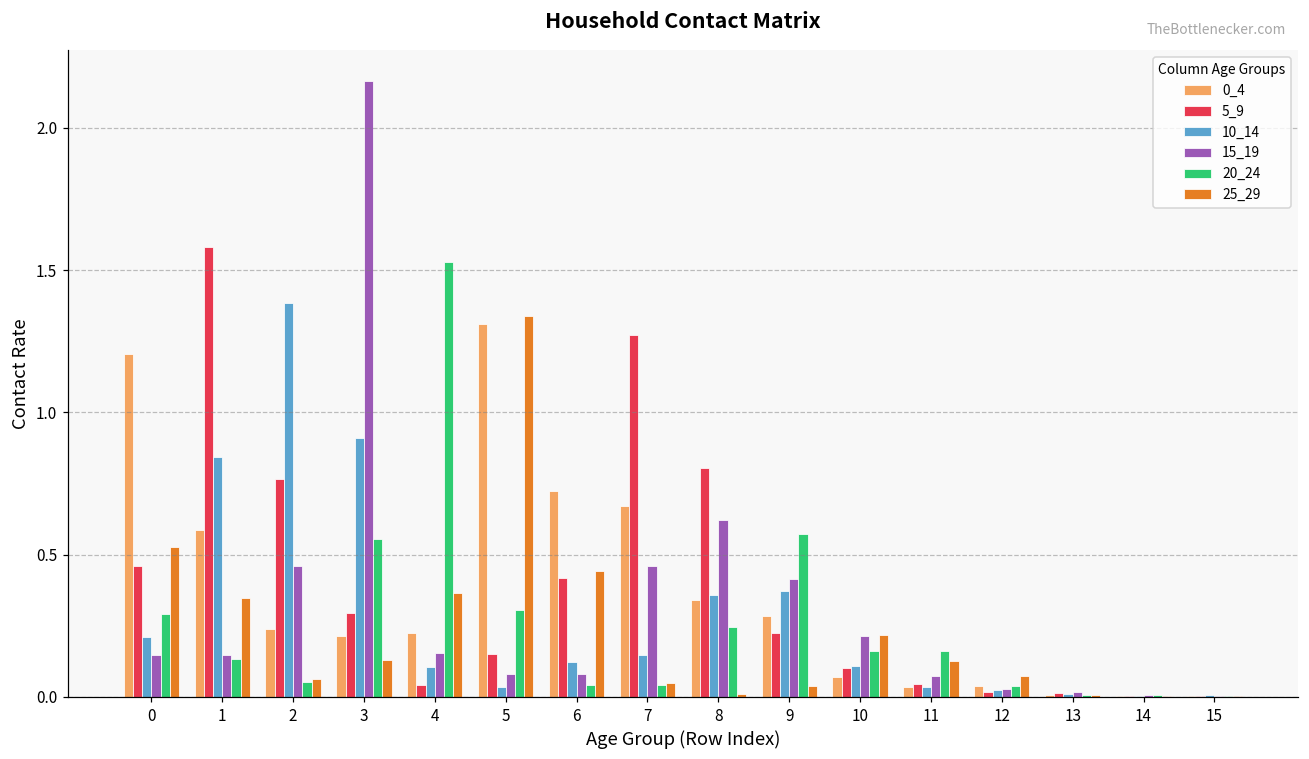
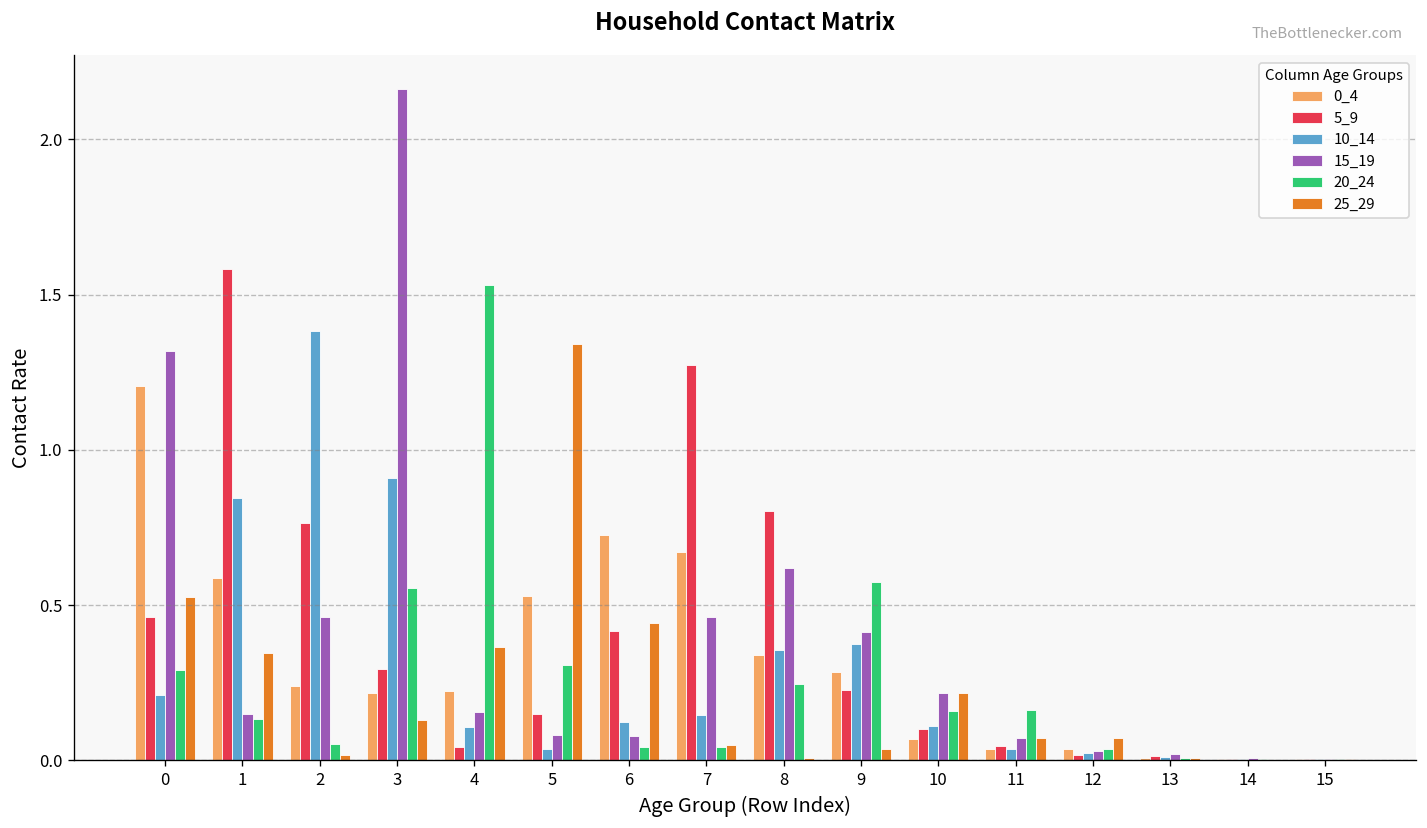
15_19, 0: 0.15 -> 1.32
25_29, 2: 0.06 -> 0.02
0_4, 5: 1.31 -> 0.53
25_29, 11: 0.13 -> 0.07
